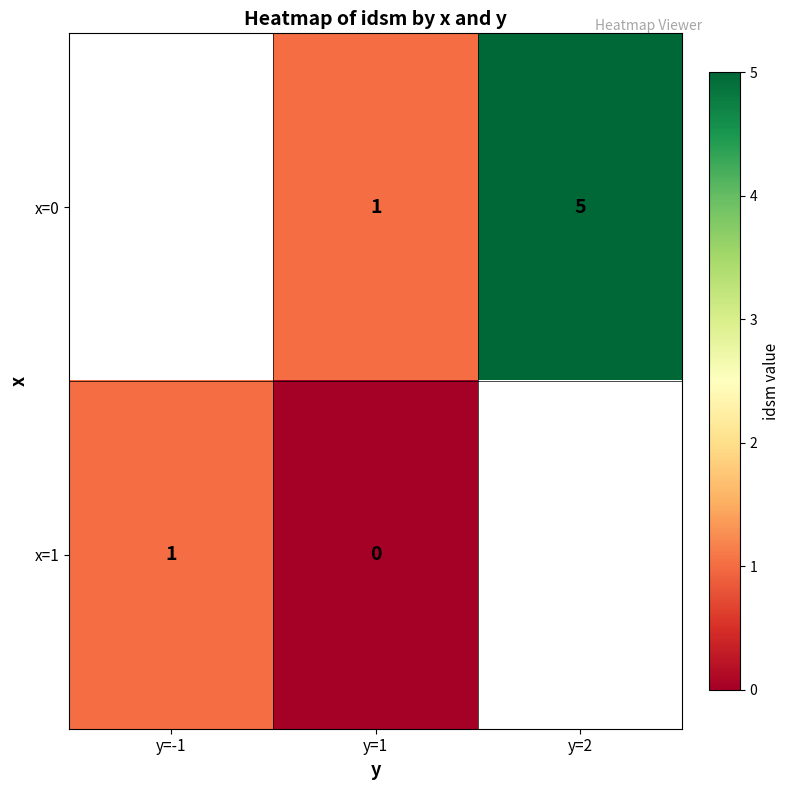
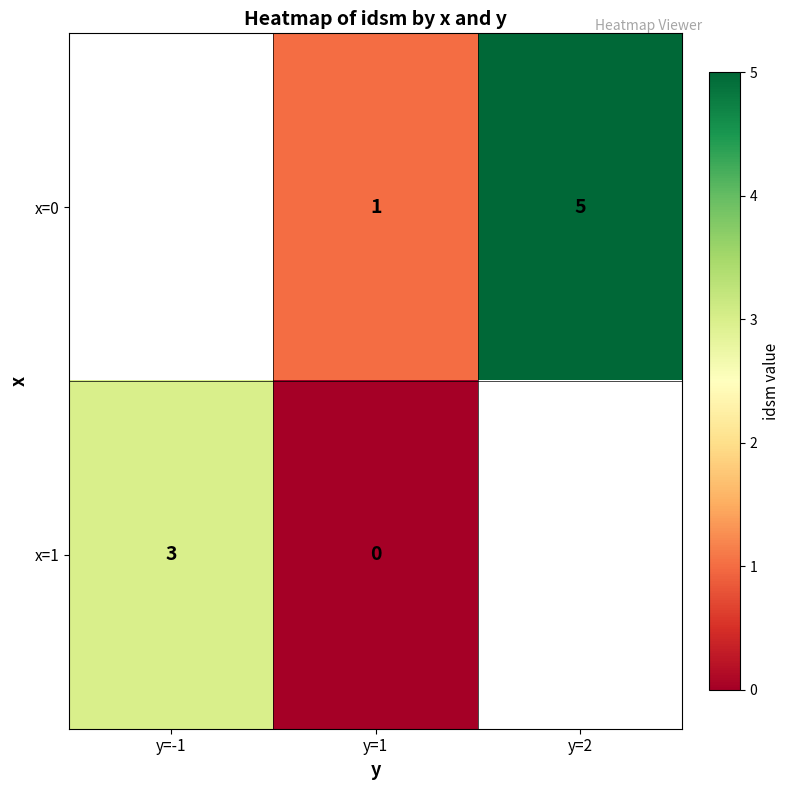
x=1, y=-1: 1 -> 3
